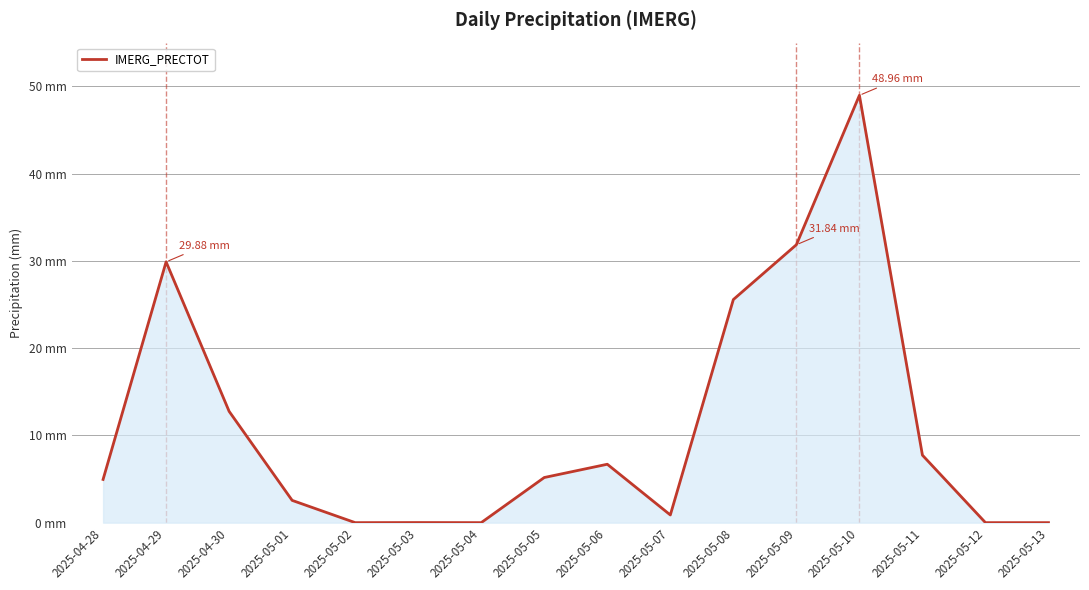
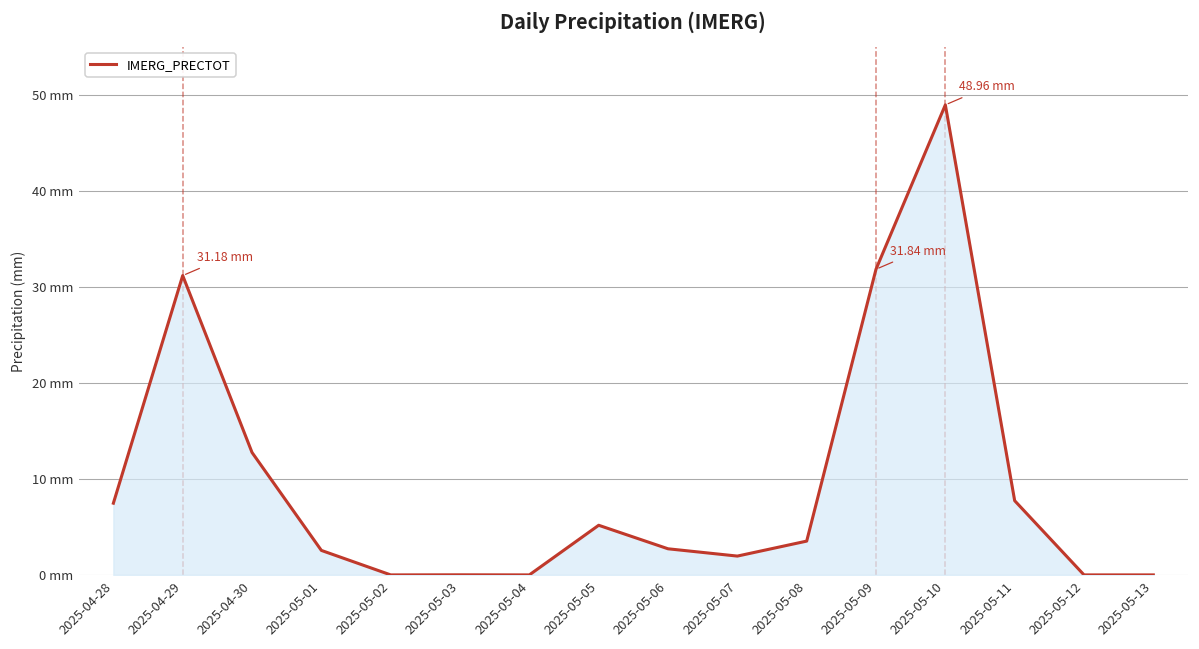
2025-04-28: 5 mm -> 7 mm
2025-04-29: 29.88 -> 31.18
2025-05-06: 7 mm -> 3 mm
2025-05-07: 1 mm -> 2 mm
2025-05-08: 26 mm -> 4 mm
